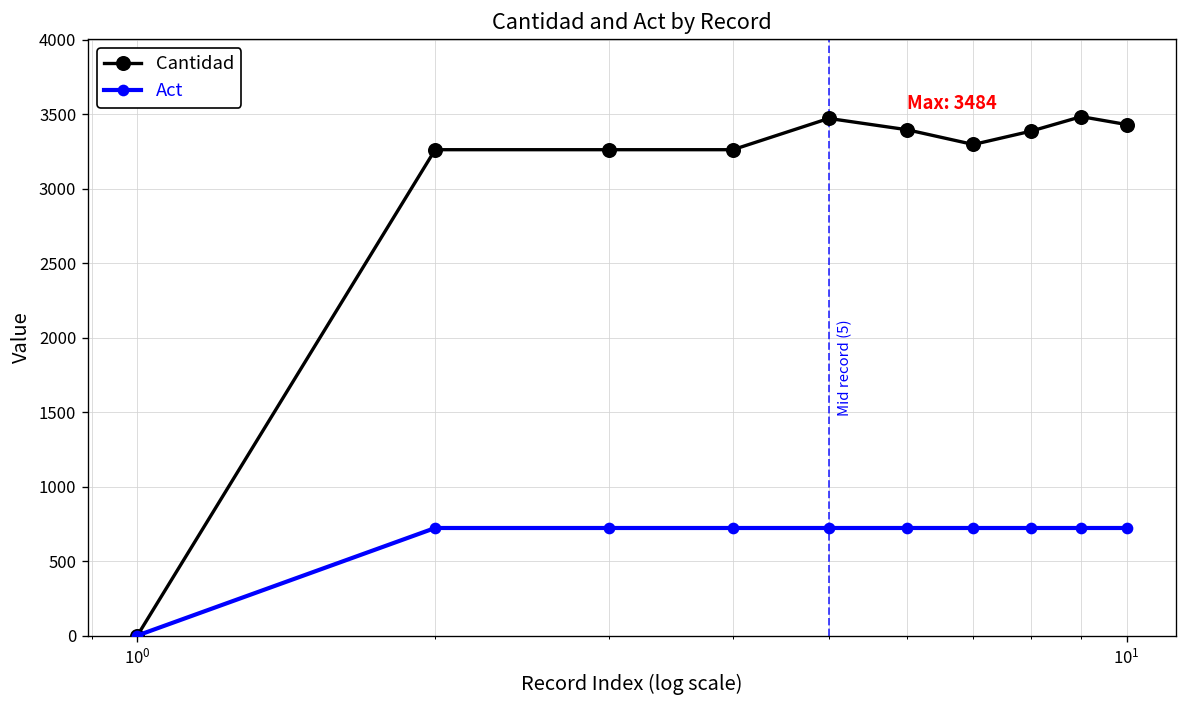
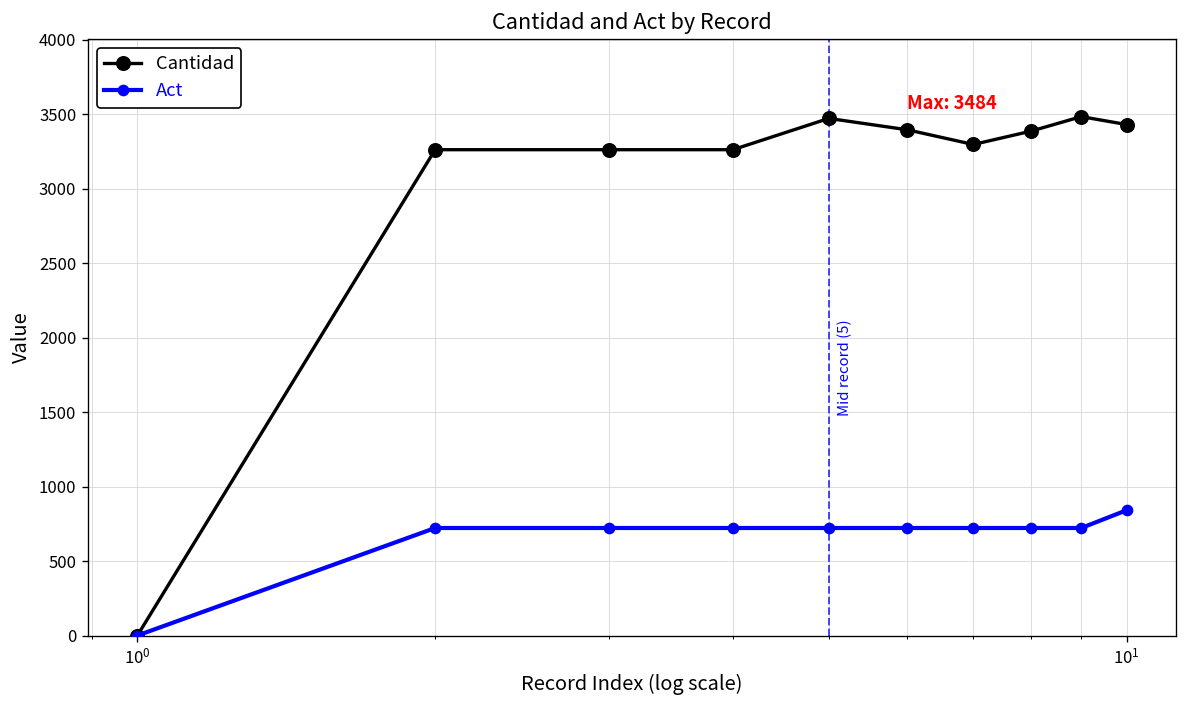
Act, 10^1: 720 -> 840
